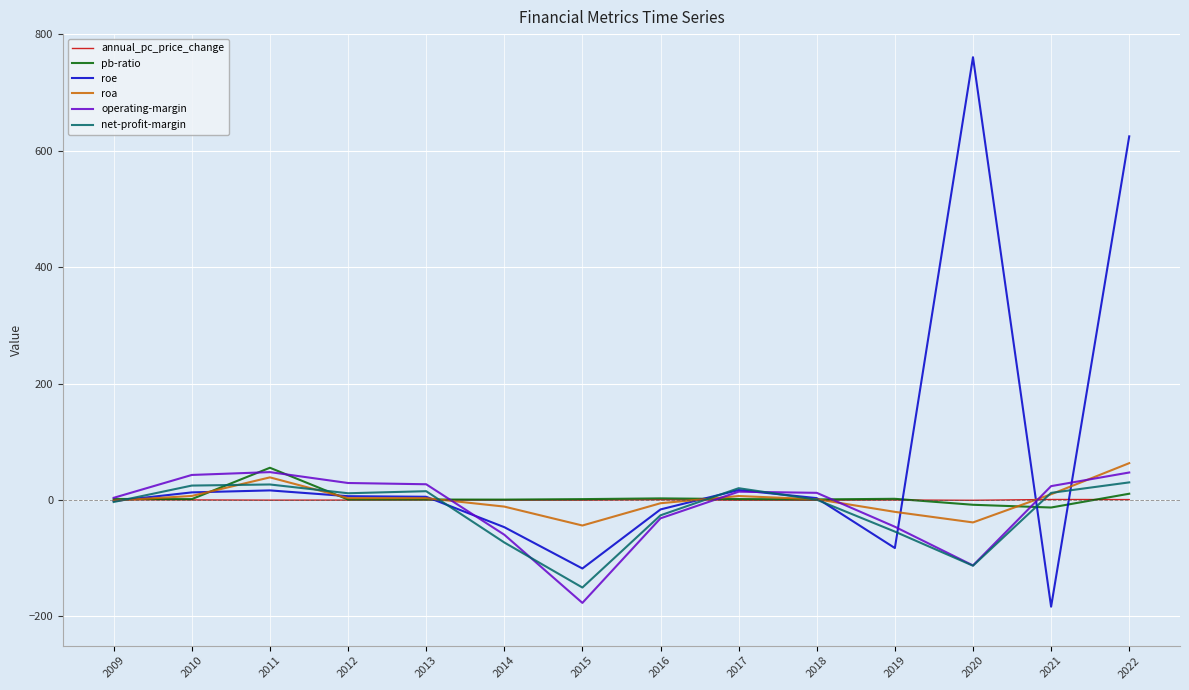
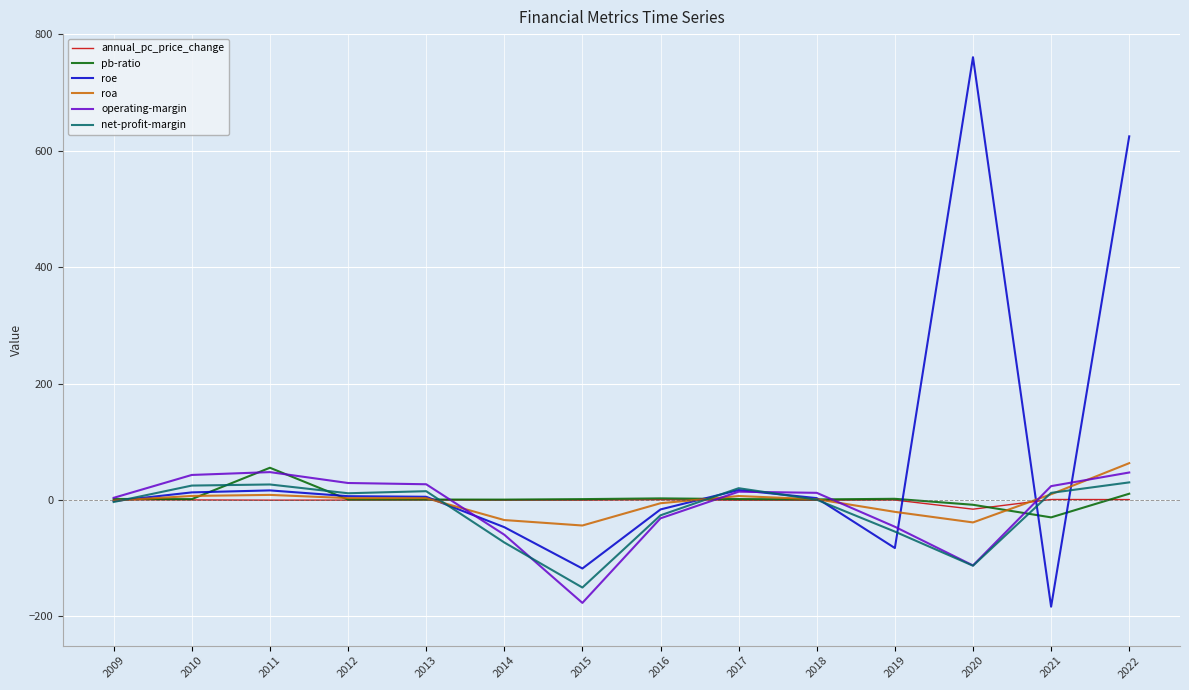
roa, 2011: 40 -> 10
roa, 2014: -10 -> -30
annual_pc_price_change, 2020: 0 -> -20
pb-ratio, 2021: -10 -> -30
